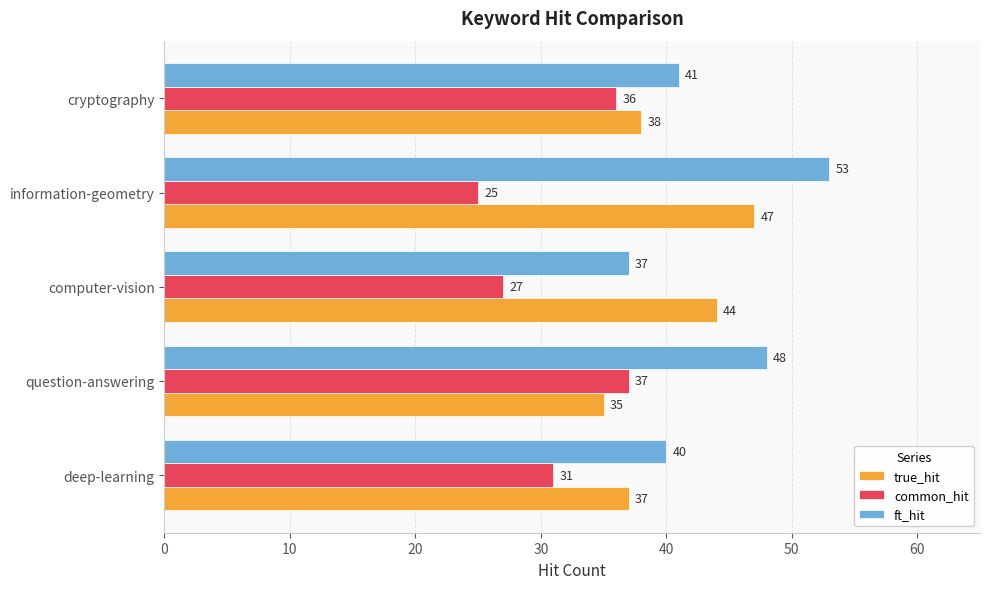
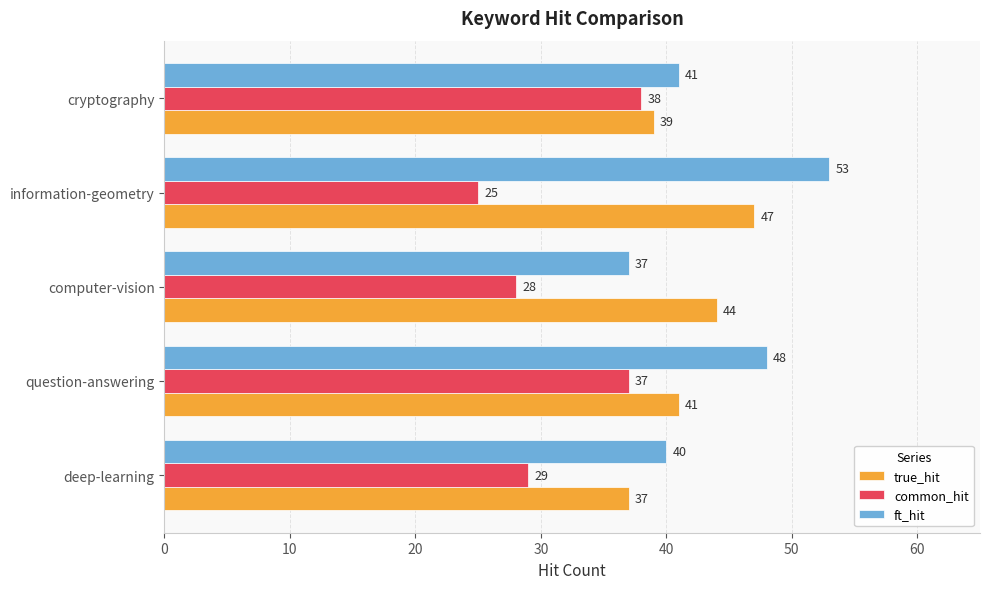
common_hit, cryptography: 36 -> 38
true_hit, cryptography: 38 -> 39
common_hit, computer-vision: 27 -> 28
true_hit, question-answering: 35 -> 41
common_hit, deep-learning: 31 -> 29
